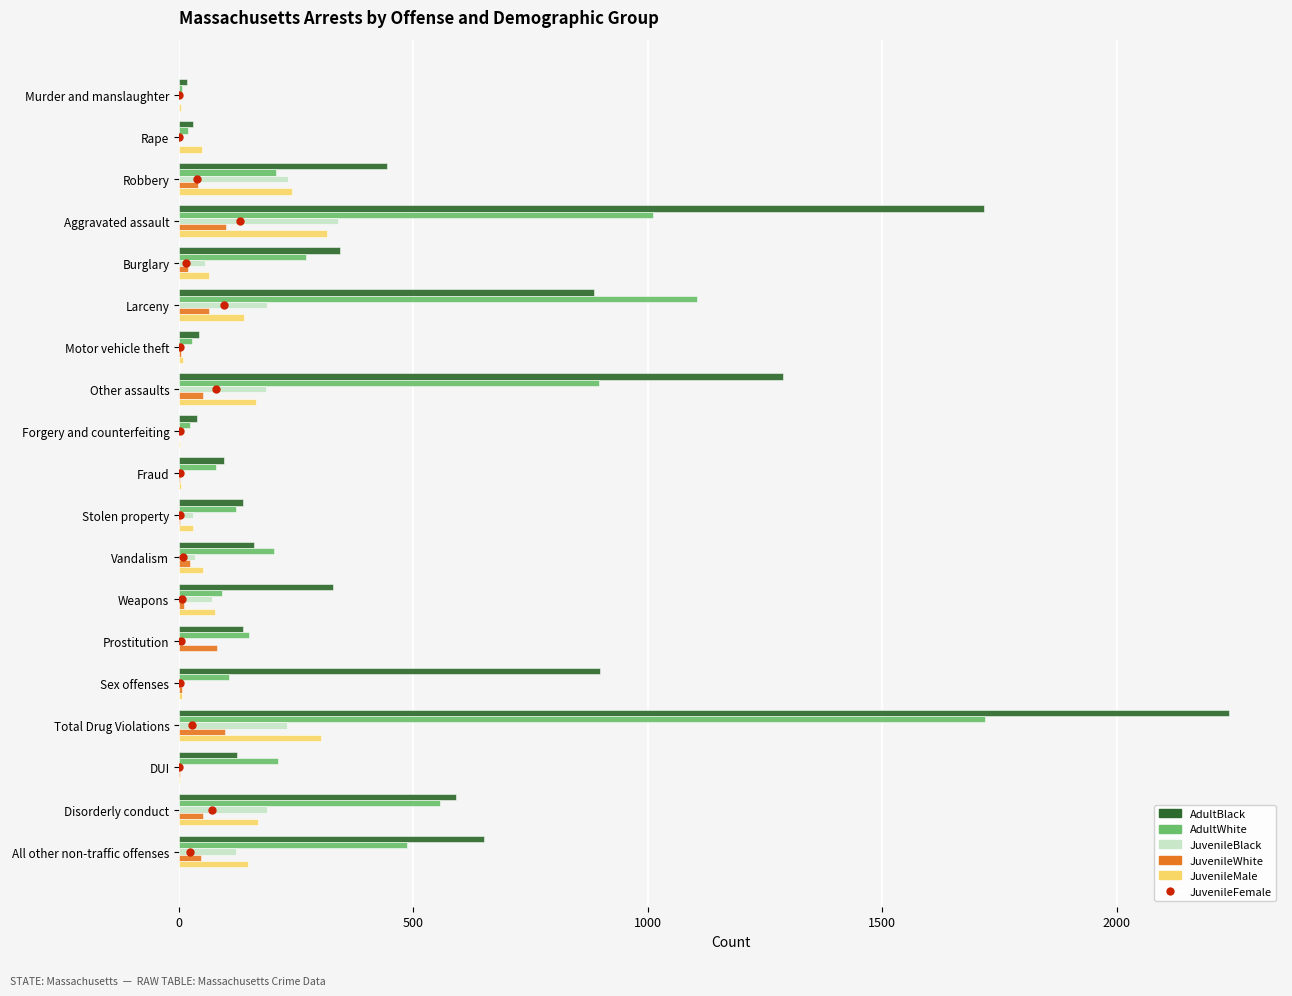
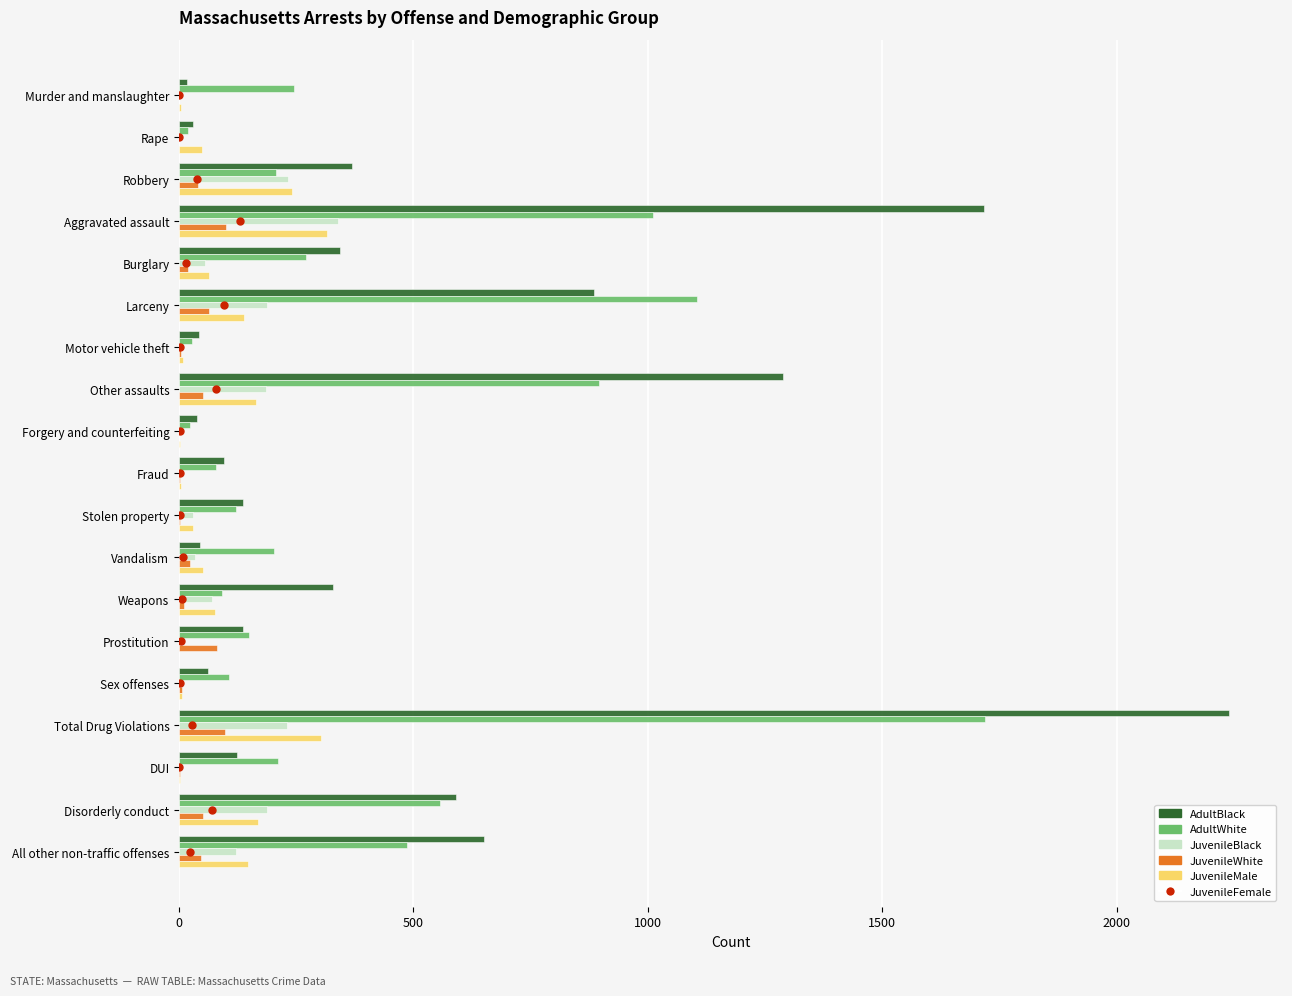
AdultWhite, Murder and manslaughter: 10 -> 250
AdultBlack, Robbery: 440 -> 370
AdultBlack, Vandalism: 160 -> 50
AdultBlack, Sex offenses: 900 -> 60
